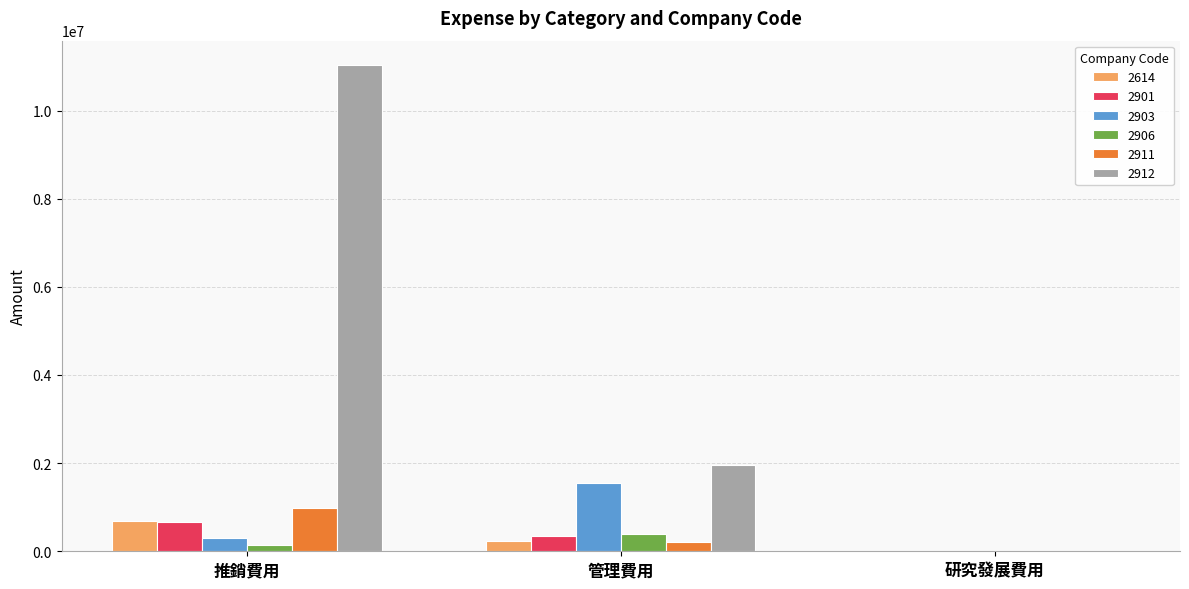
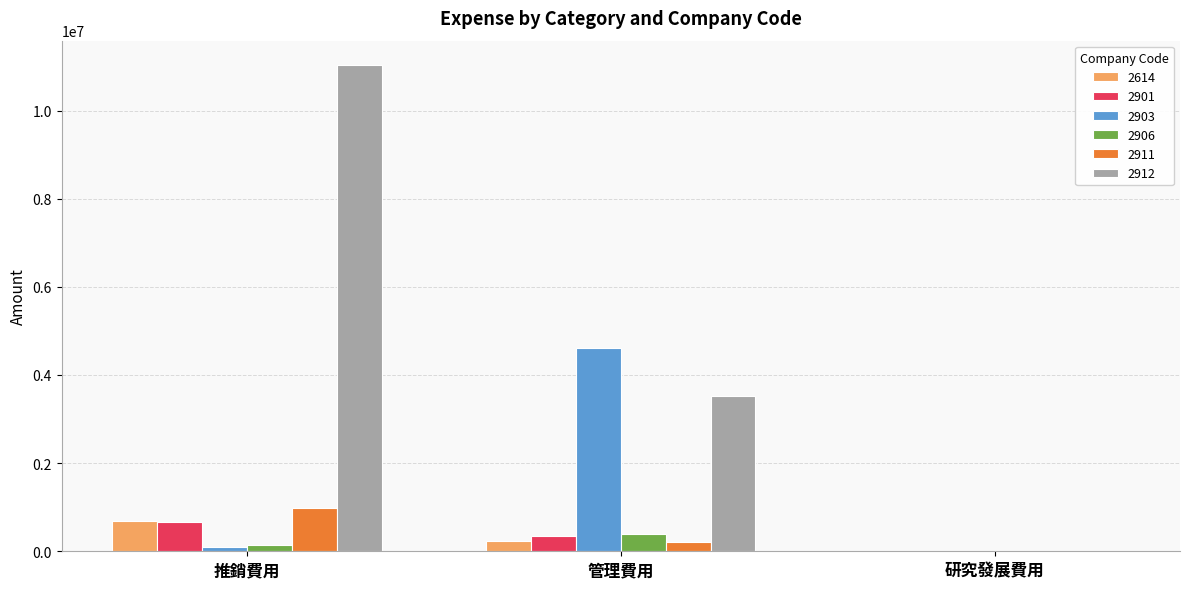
2903, 推銷費用: 300000 -> 100000
2903, 管理費用: 1500000 -> 4600000
2912, 管理費用: 1900000 -> 3500000
